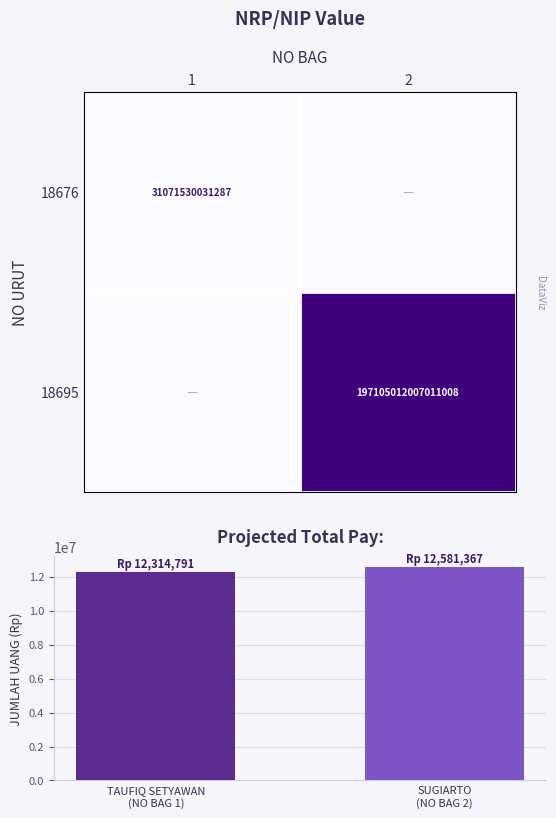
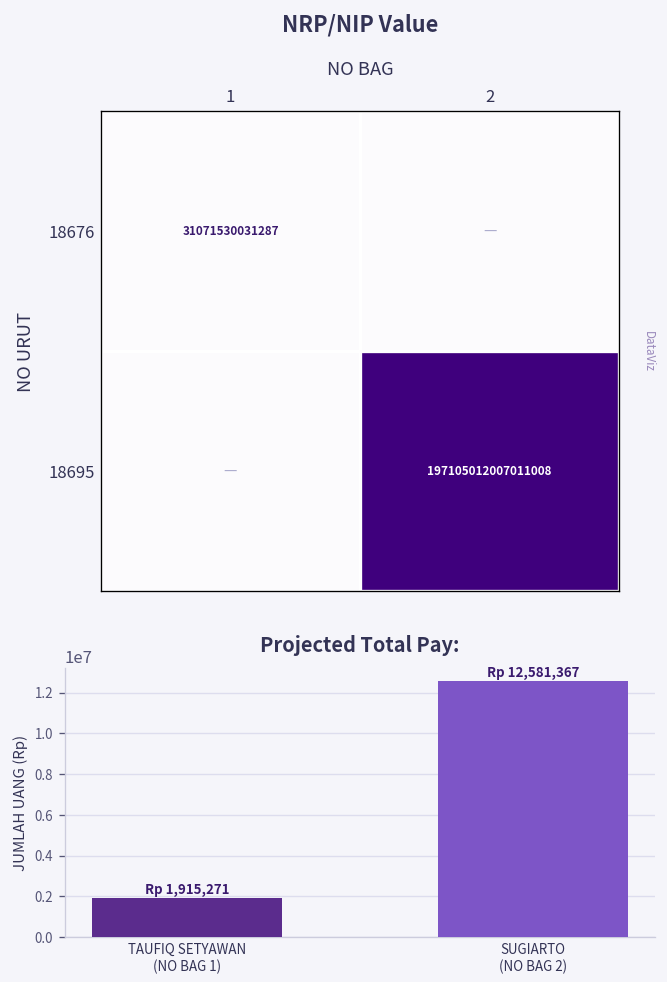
Projected Total Pay:, TAUFIQ SETYAWAN (NO BAG 1): 12,314,791 -> 1,915,271
